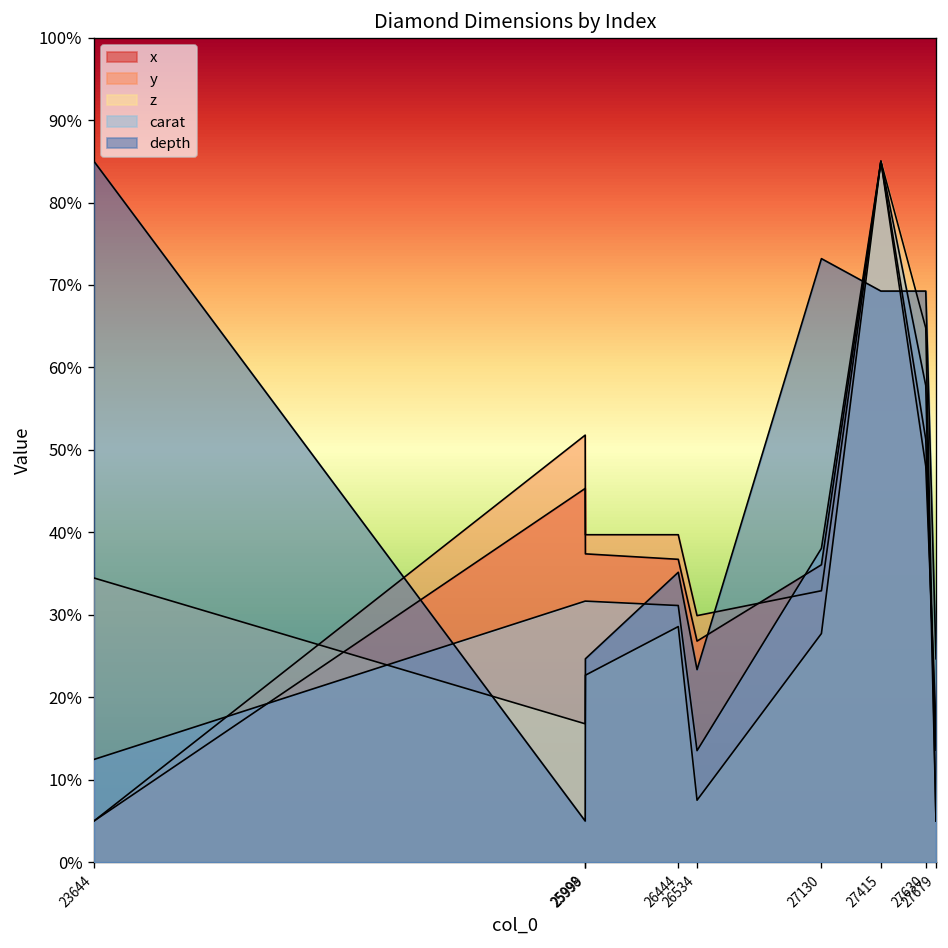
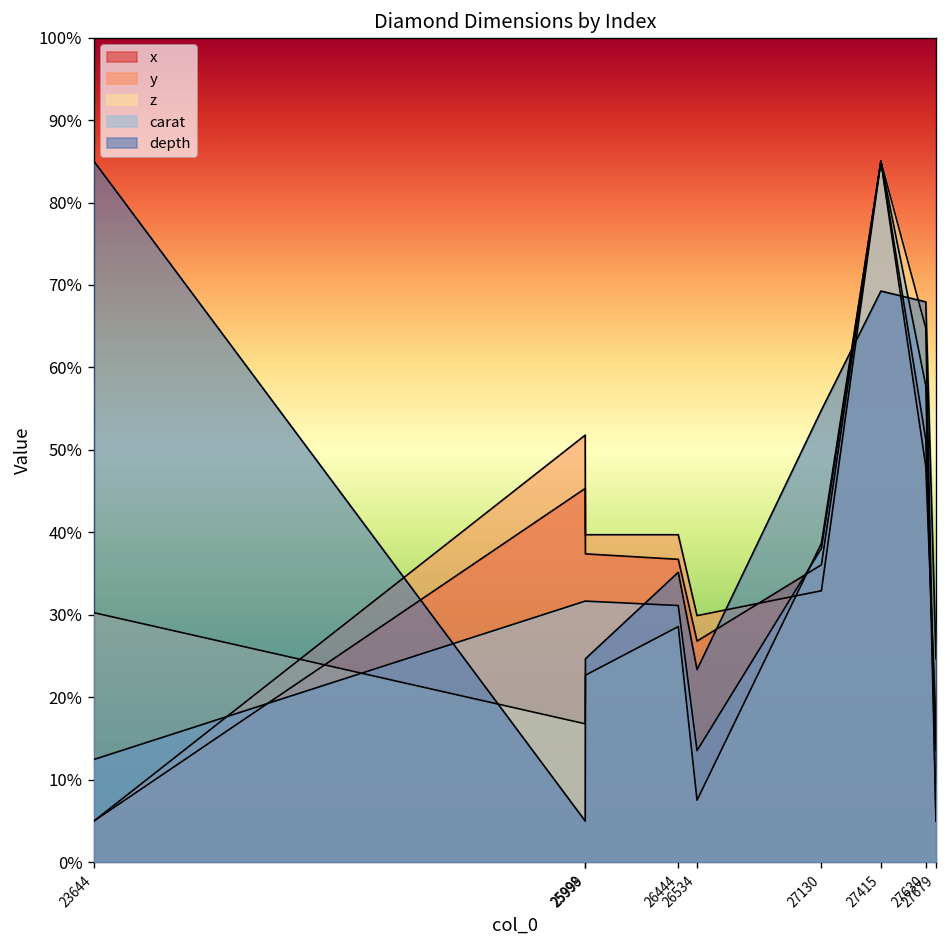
z, 23644: 34% -> 30%
z, 27130: 28% -> 39%
depth, 27130: 73% -> 55%
depth, 27630: 69% -> 68%
